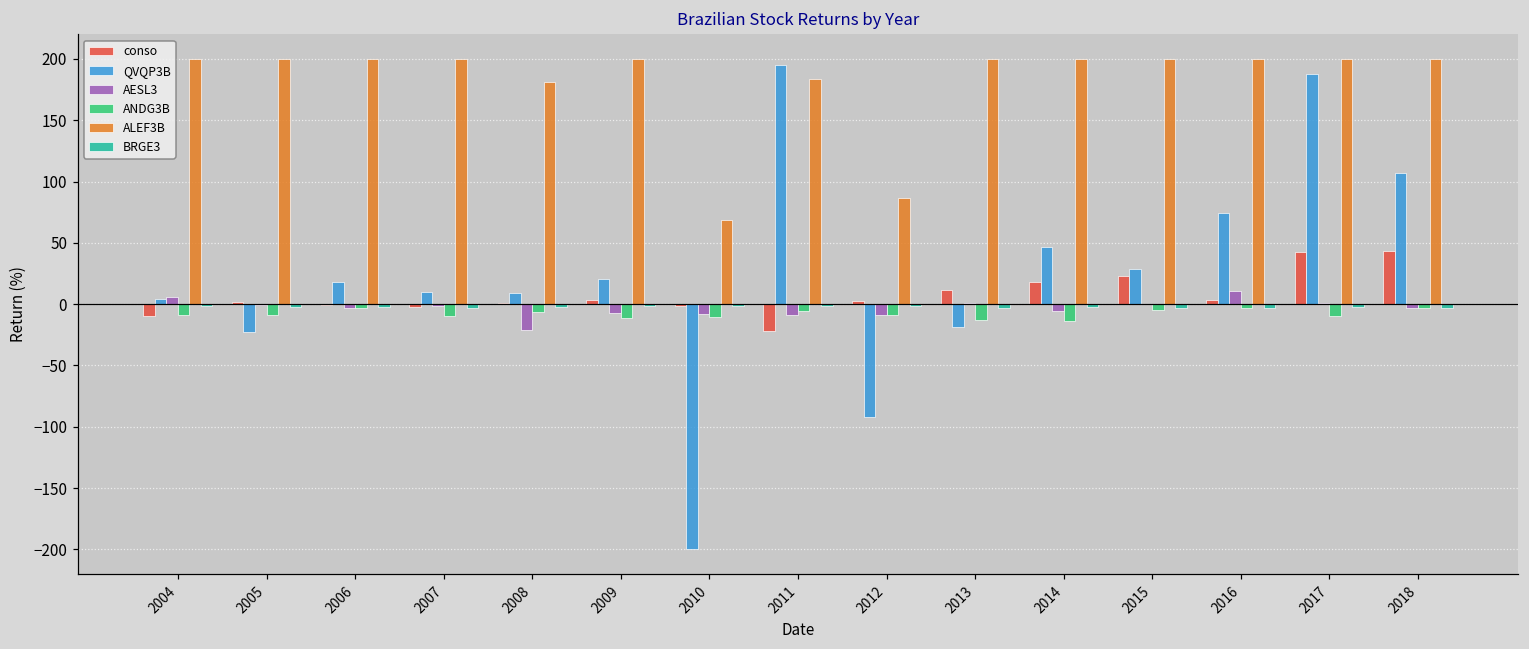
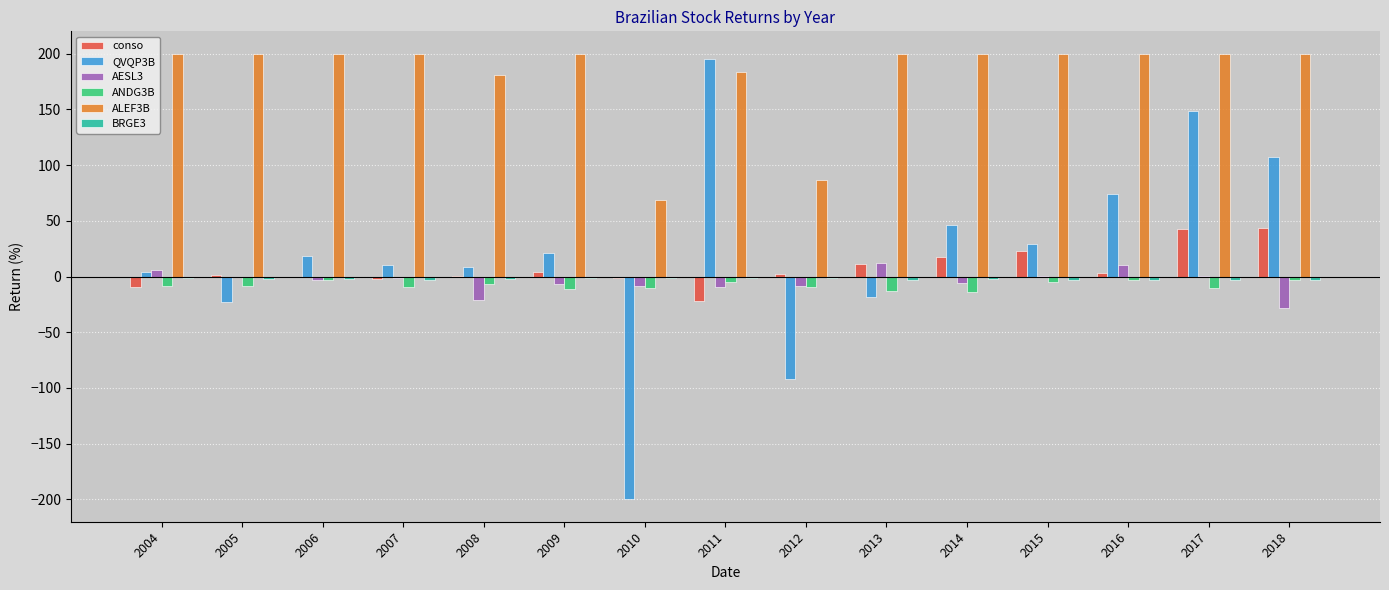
AESL3, 2013: 1 -> 12
QVQP3B, 2017: 188 -> 148
AESL3, 2018: -3 -> -29
